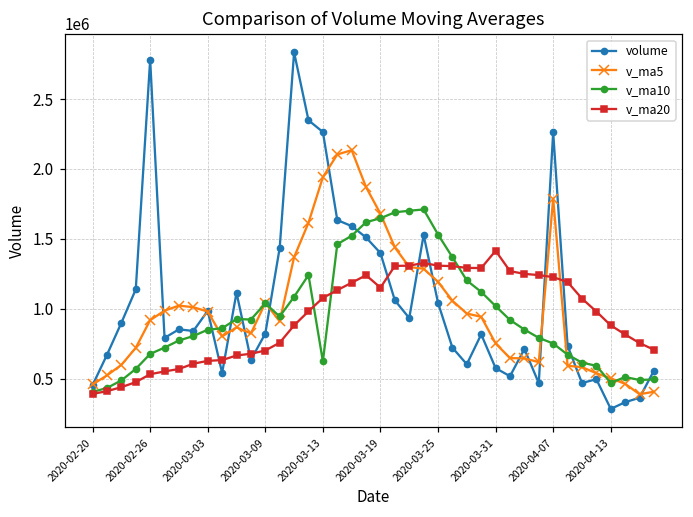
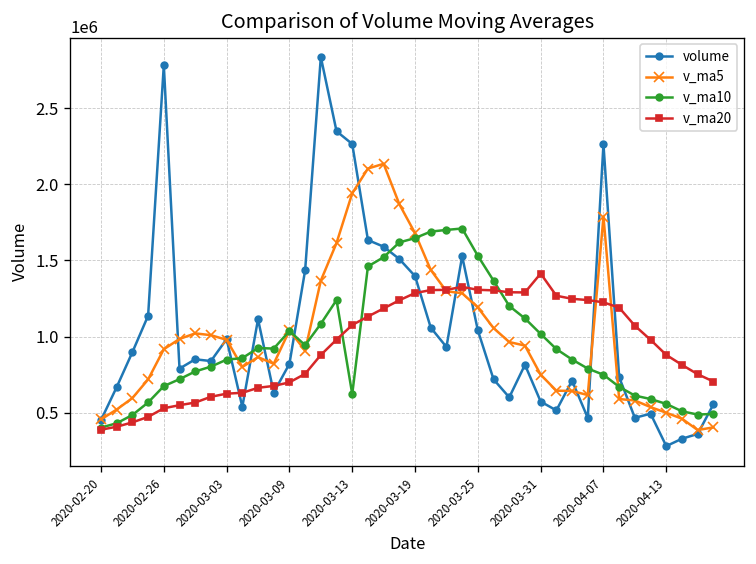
v_ma20, 2020-03-19: 1150000 -> 1290000
v_ma10, 2020-04-13: 470000 -> 560000
